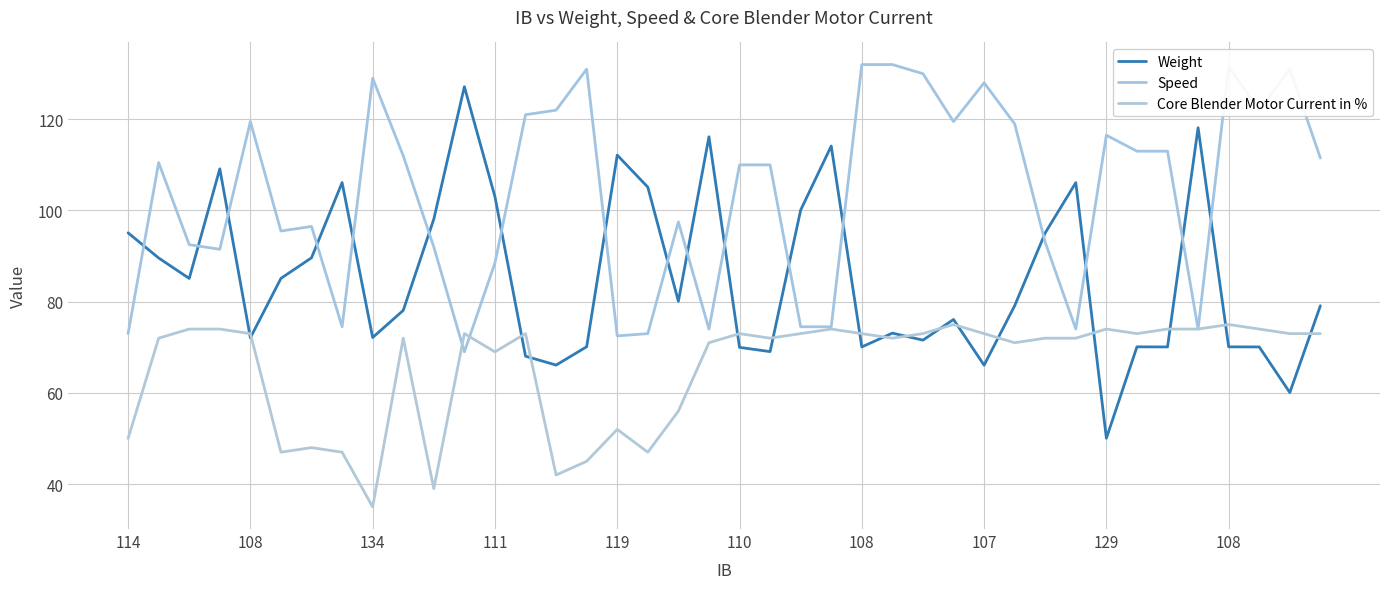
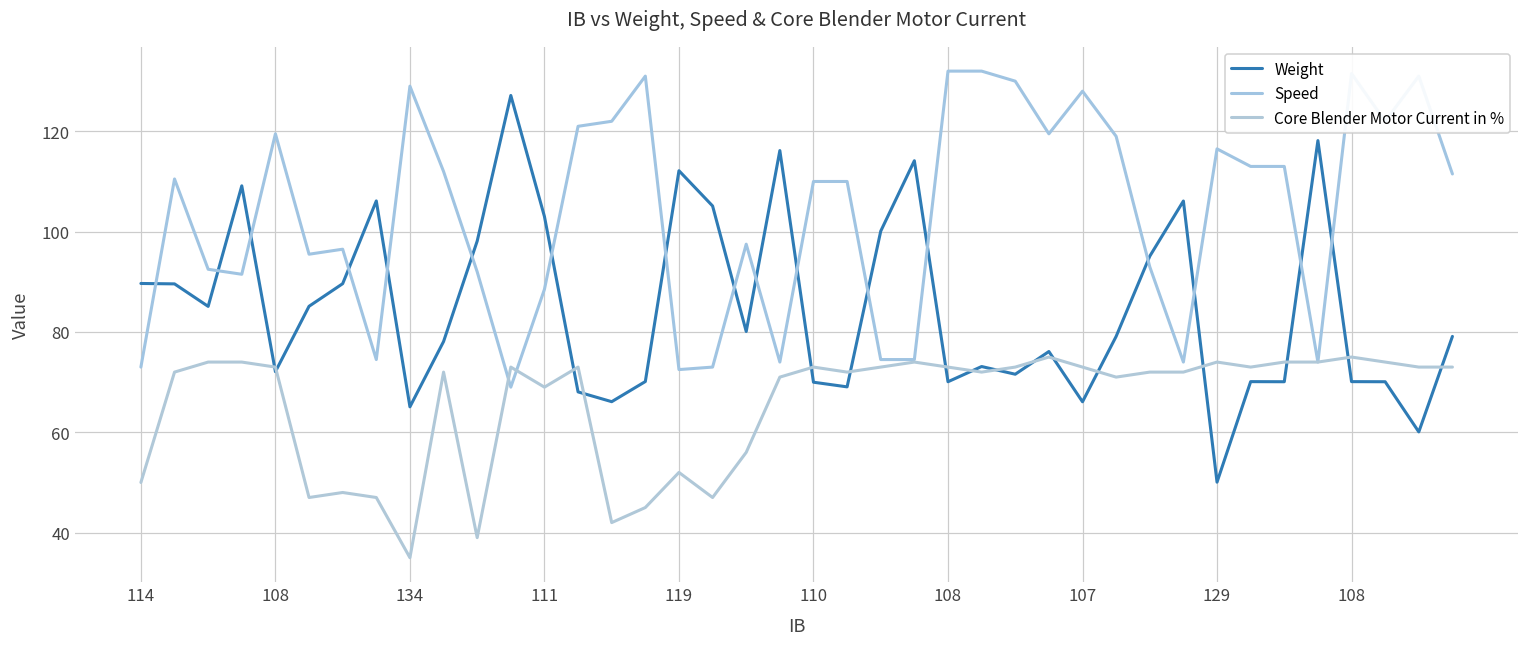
Weight, 114: 95 -> 90
Weight, 134: 72 -> 65
